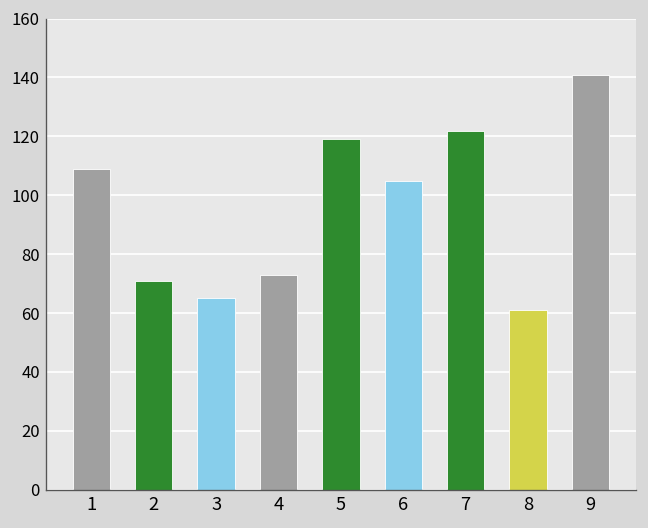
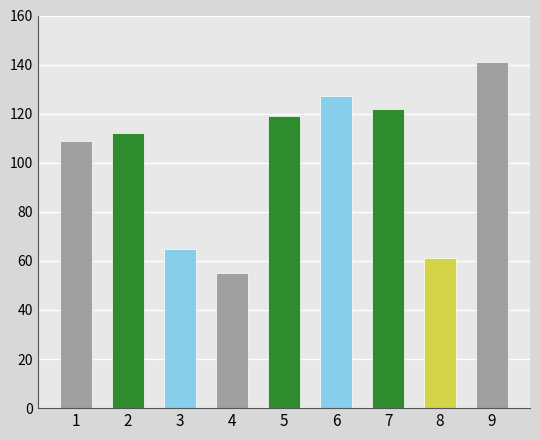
2: 71 -> 112
4: 73 -> 55
6: 105 -> 127
